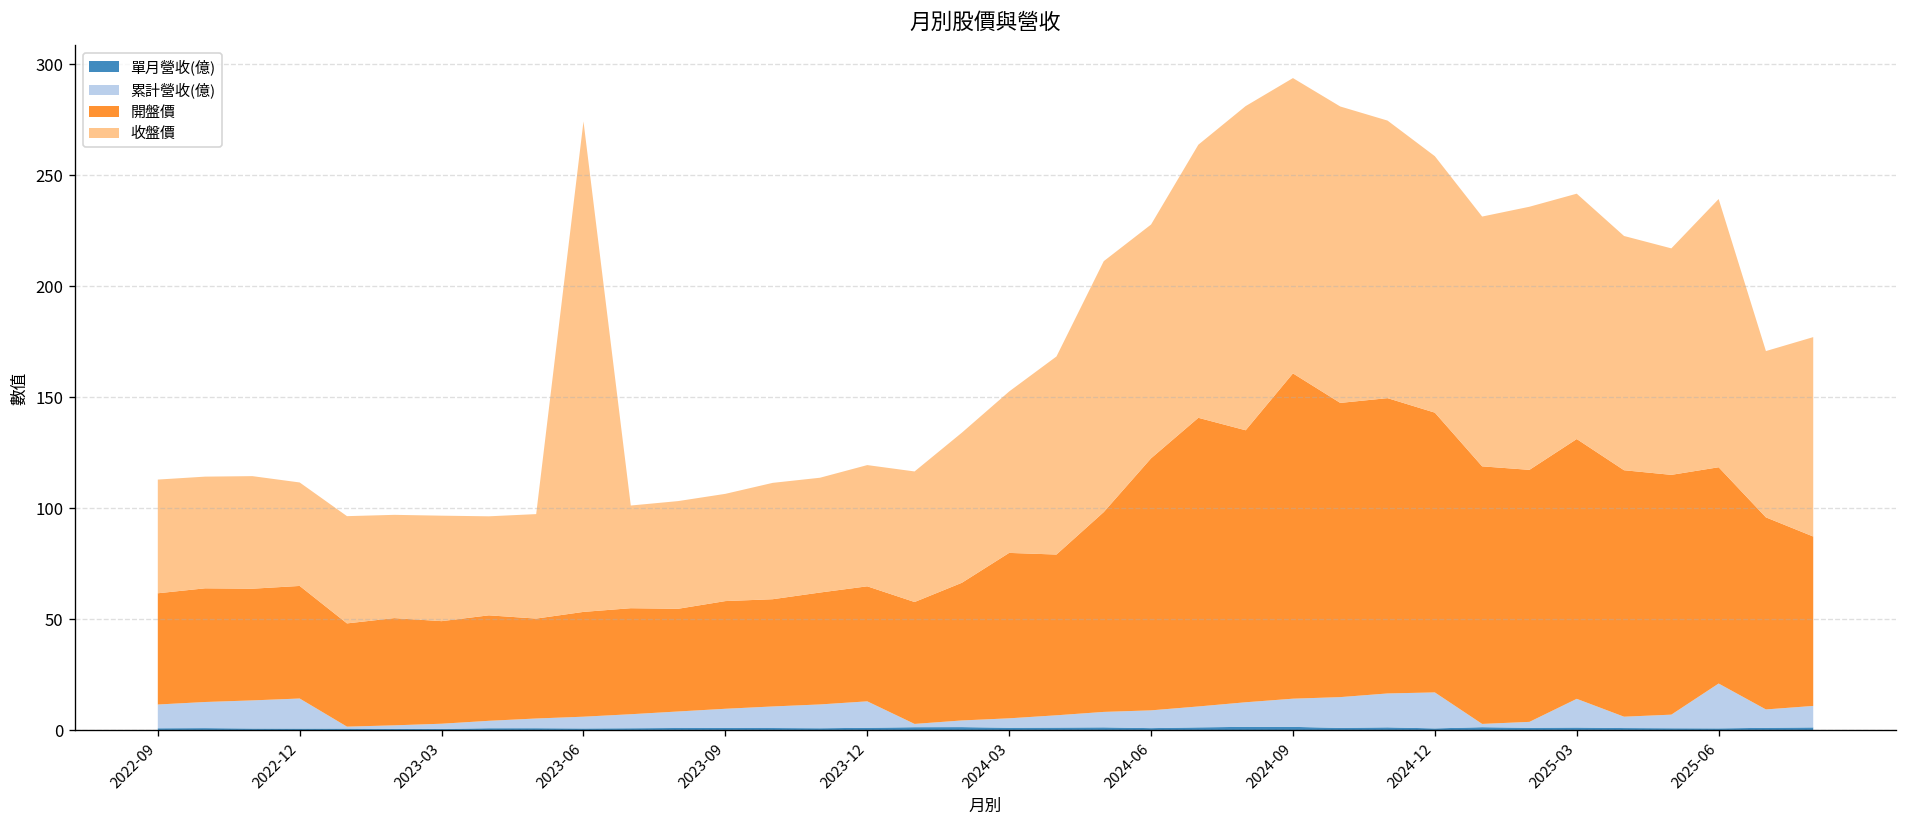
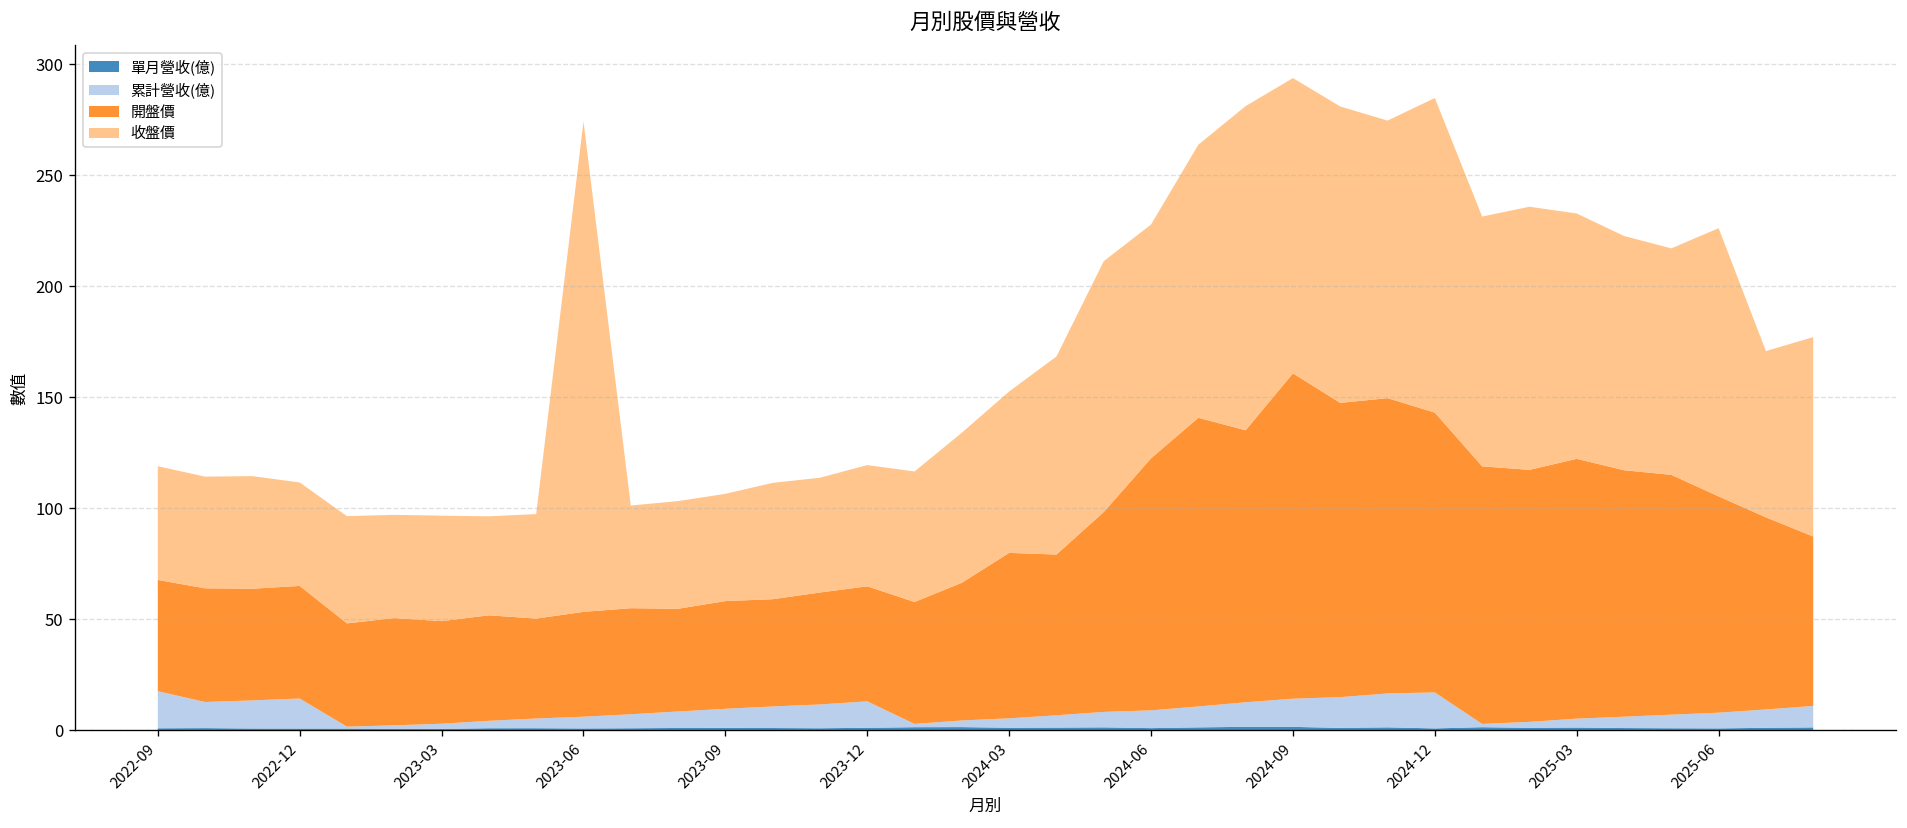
累計營收(億), 2022-09: 11 -> 17
收盤價, 2024-12: 116 -> 142
累計營收(億), 2025-03: 13 -> 4
累計營收(億), 2025-06: 20 -> 7
